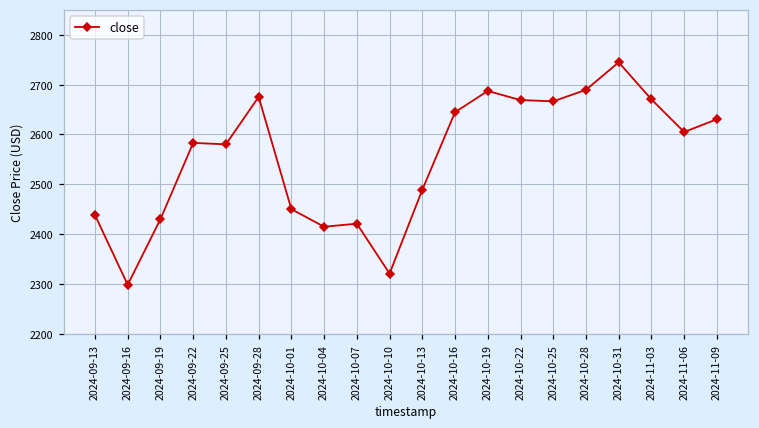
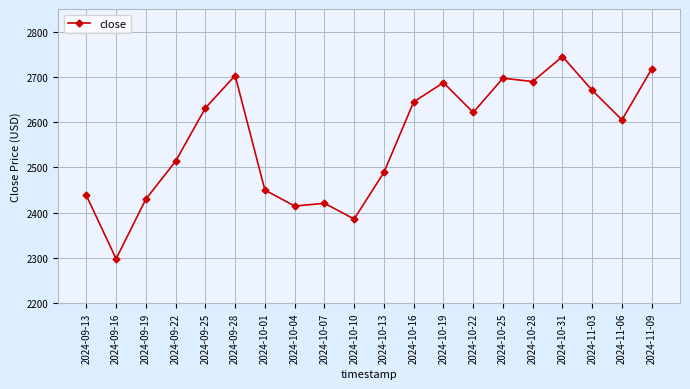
2024-09-22: 2580 -> 2510
2024-09-25: 2580 -> 2630
2024-09-28: 2680 -> 2700
2024-10-10: 2320 -> 2390
2024-10-22: 2670 -> 2620
2024-10-25: 2670 -> 2700
2024-11-09: 2630 -> 2720
